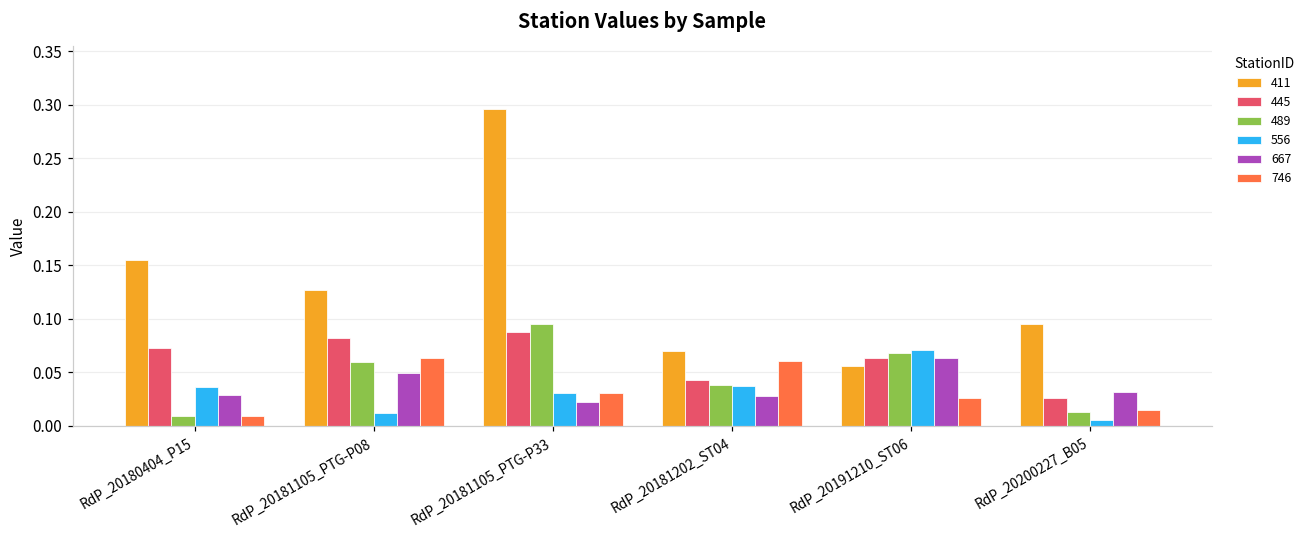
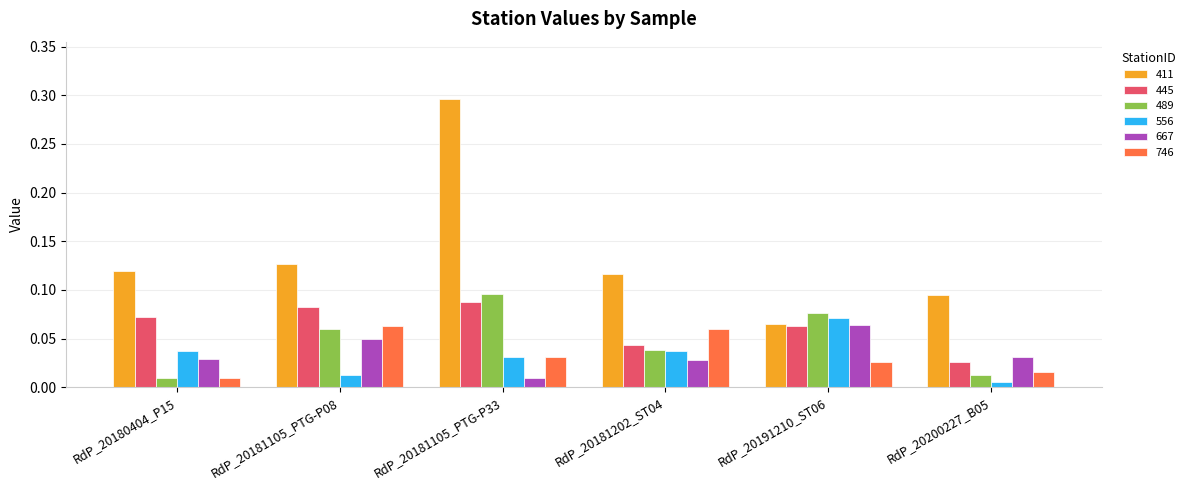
411, RdP_20180404_P15: 0.16 -> 0.12
667, RdP_20181105_PTG-P33: 0.02 -> 0.01
411, RdP_20181202_ST04: 0.07 -> 0.12
411, RdP_20191210_ST06: 0.056 -> 0.064
489, RdP_20191210_ST06: 0.07 -> 0.08
